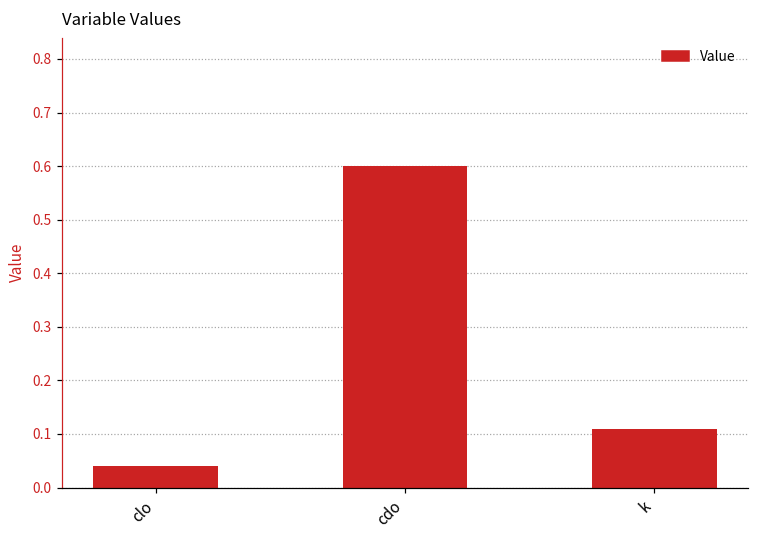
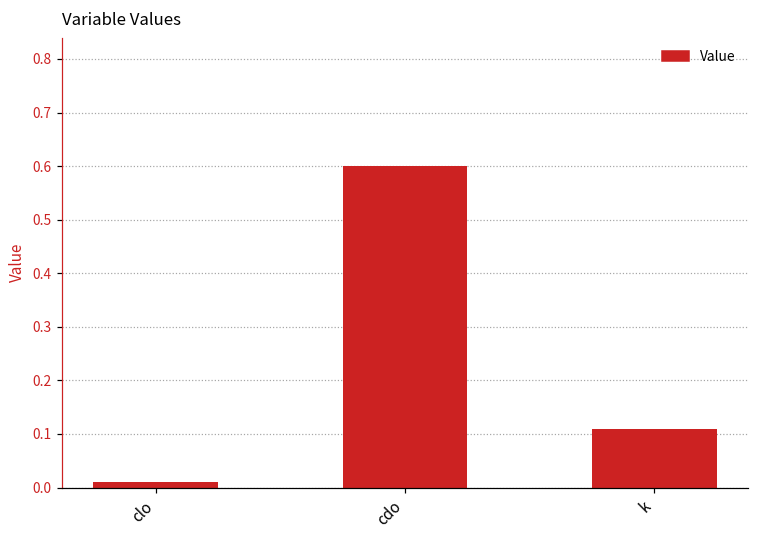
clo: 0.04 -> 0.01
